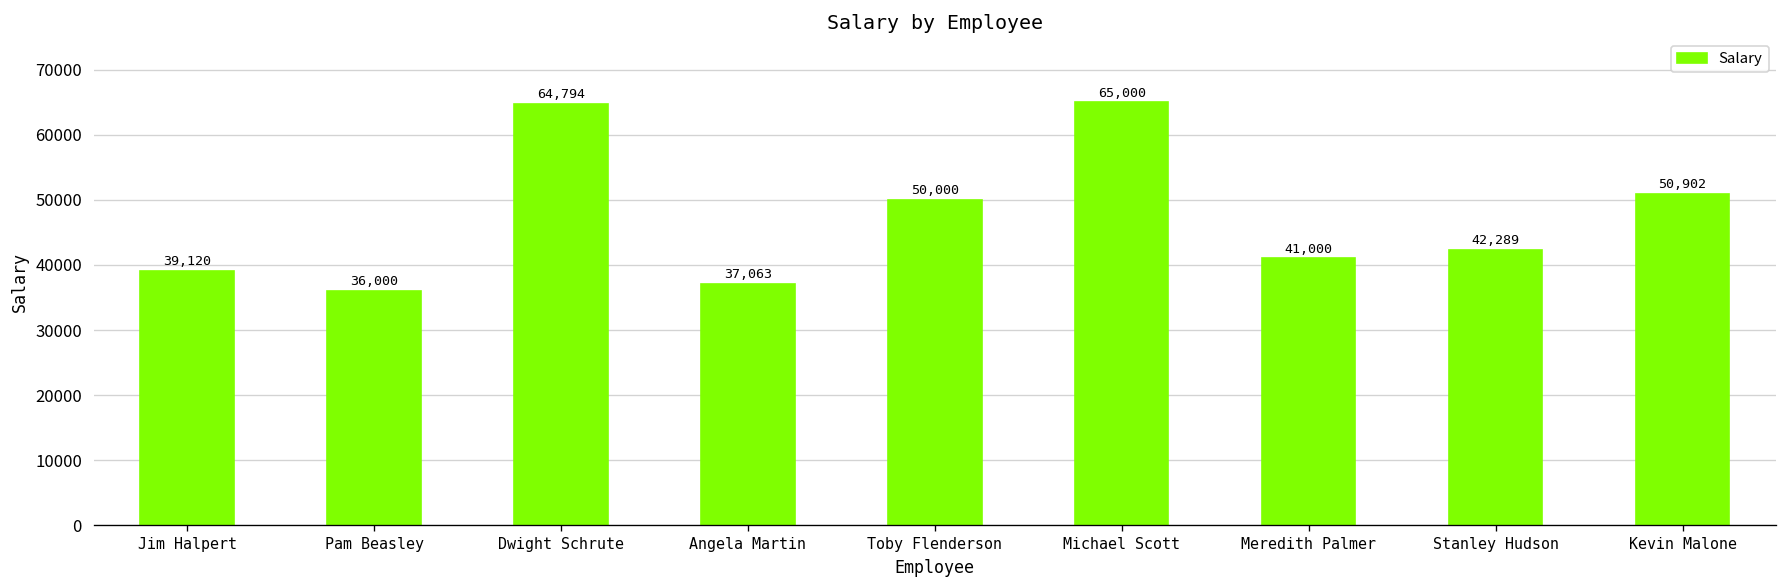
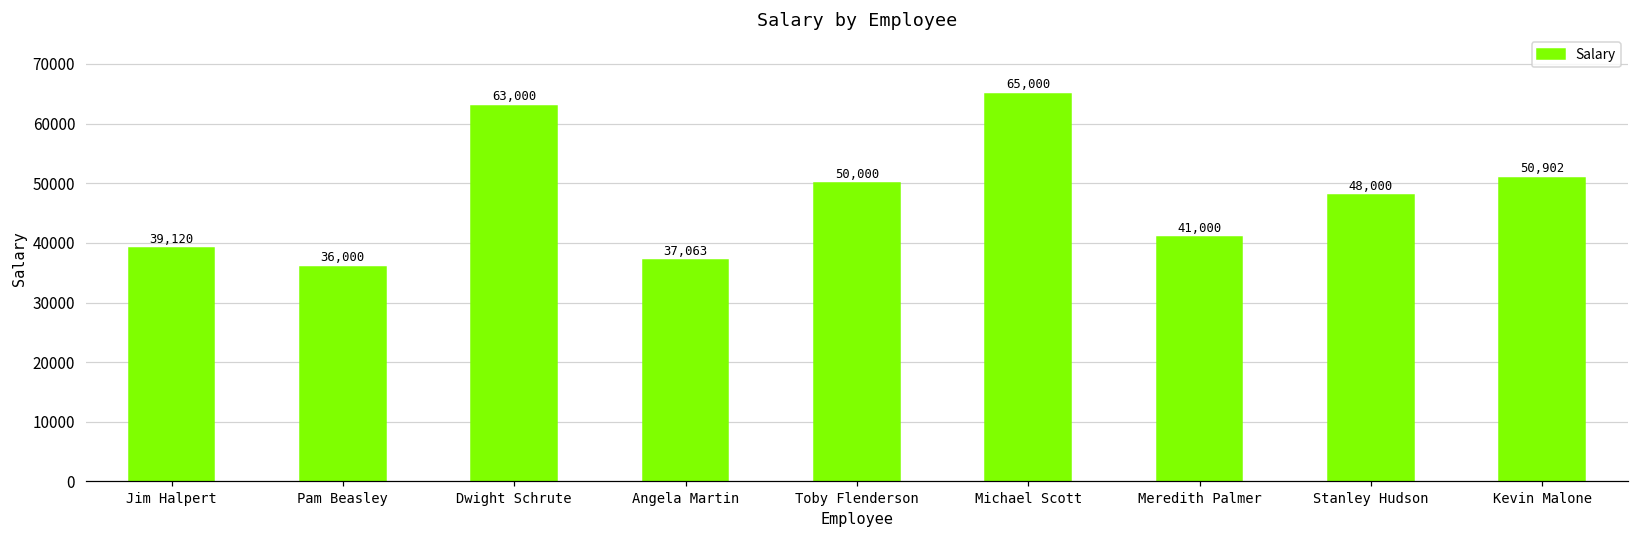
Dwight Schrute: 64,794 -> 63,000
Stanley Hudson: 42,289 -> 48,000
